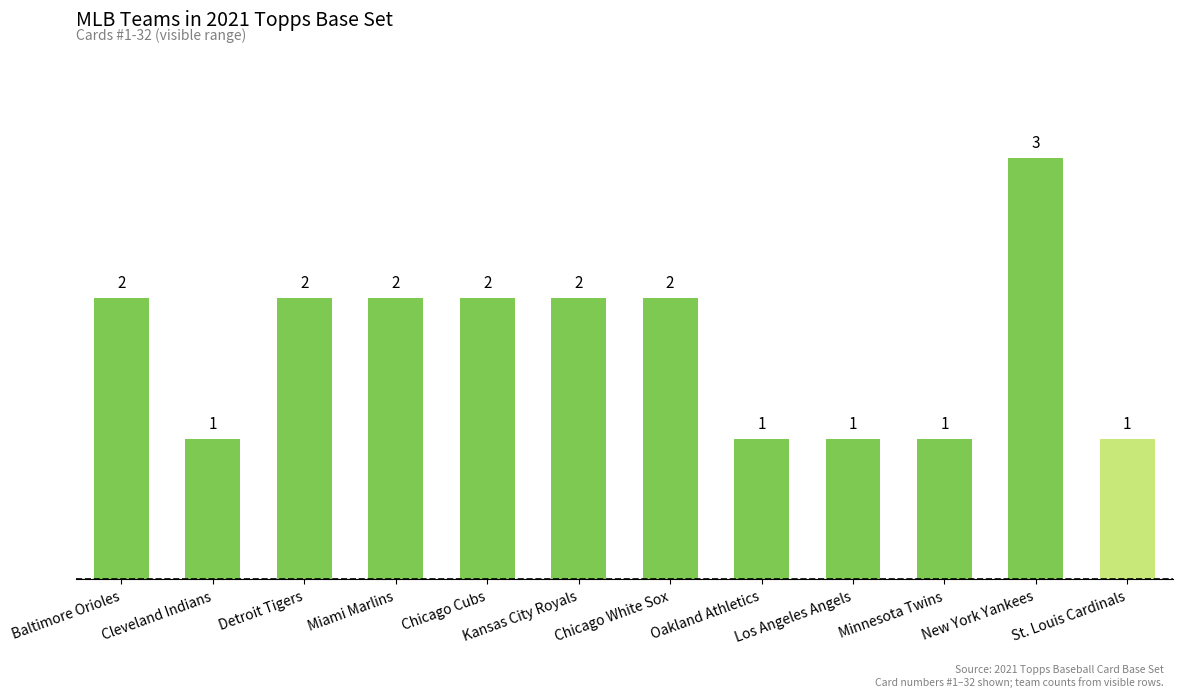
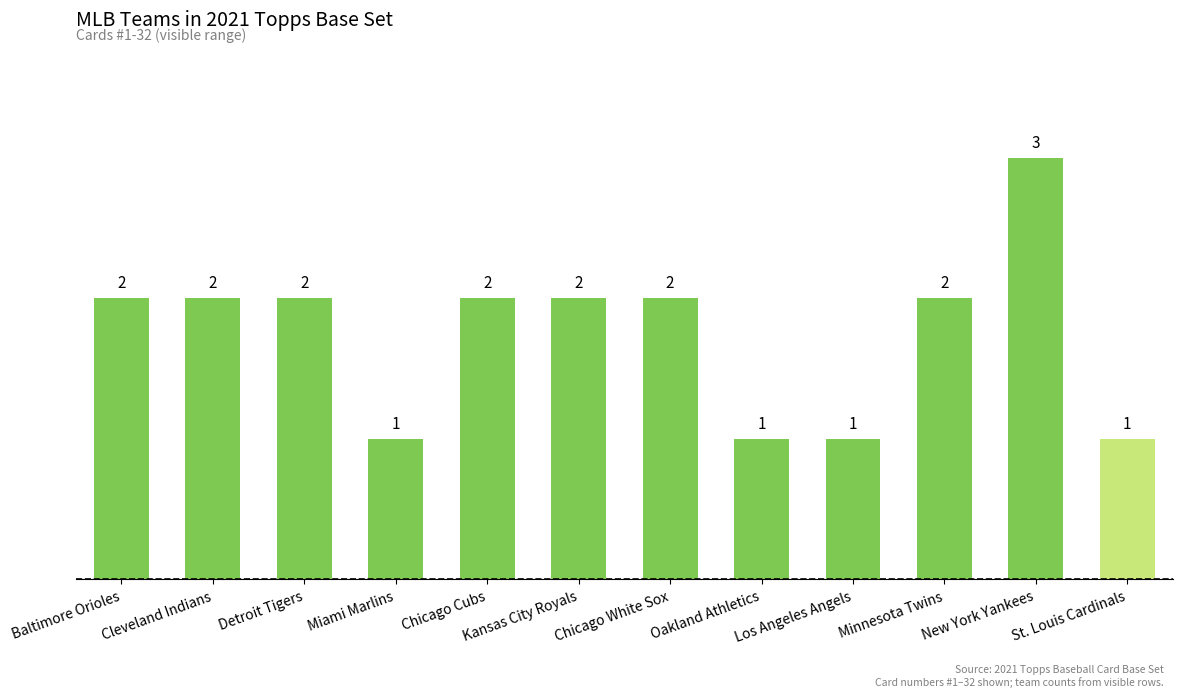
Cleveland Indians: 1 -> 2
Miami Marlins: 2 -> 1
Minnesota Twins: 1 -> 2
